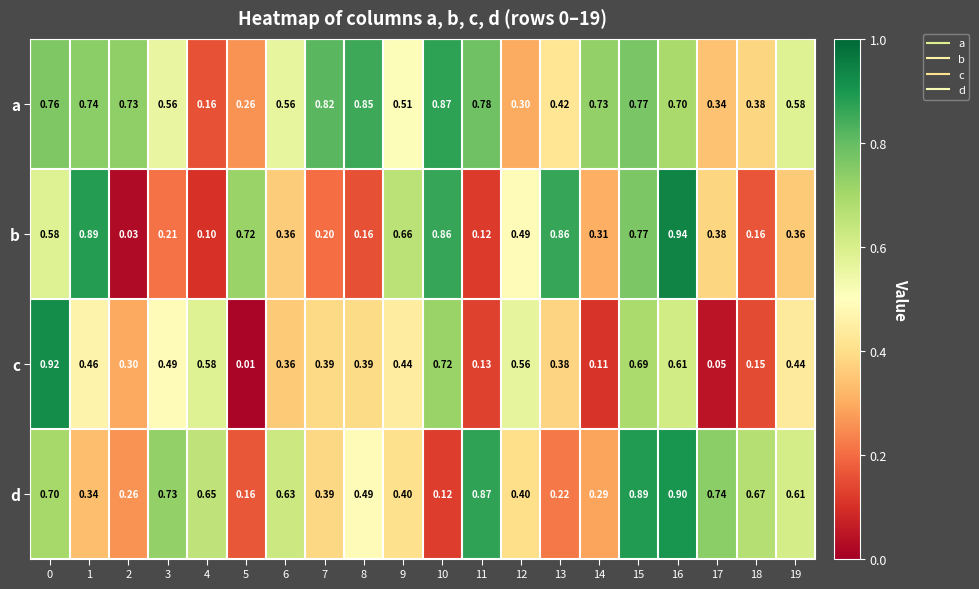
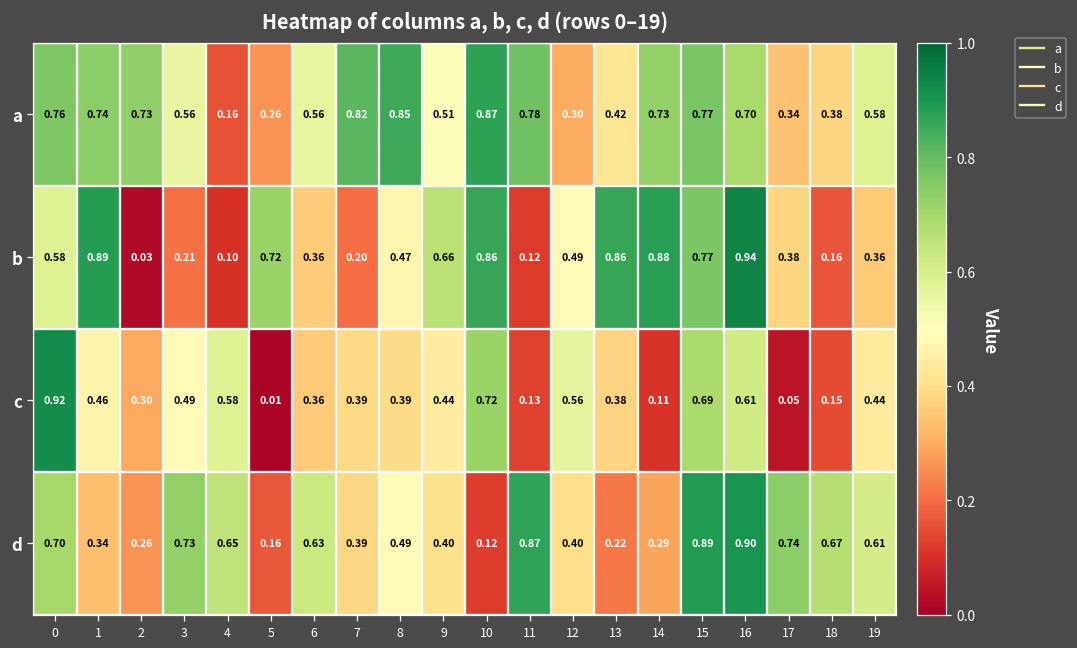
b, 8: 0.16 -> 0.47
b, 14: 0.31 -> 0.88
